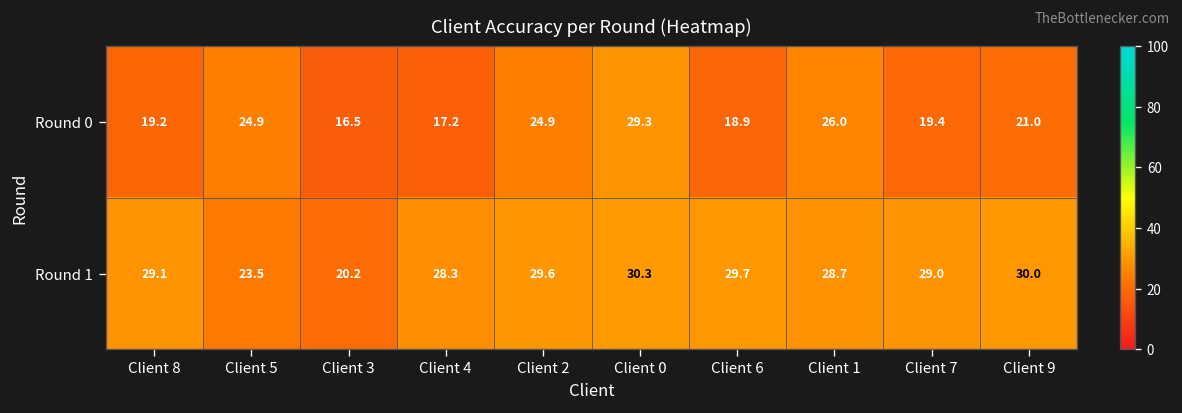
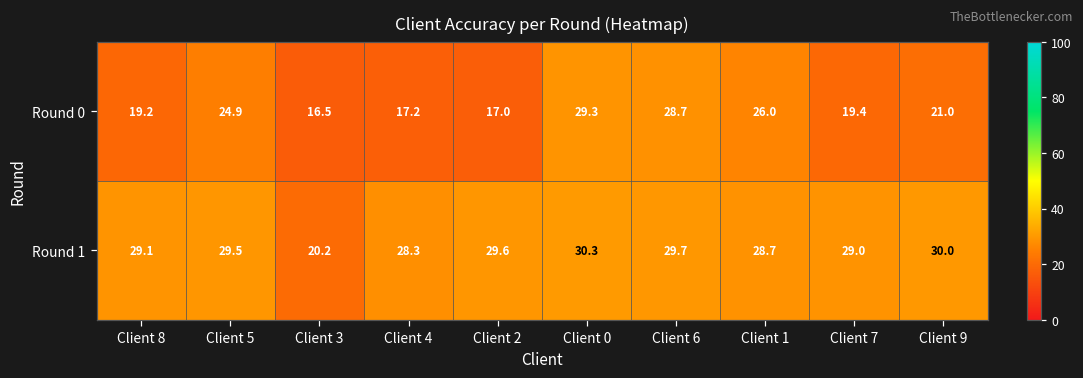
Round 0, Client 2: 24.9 -> 17.0
Round 0, Client 6: 18.9 -> 28.7
Round 1, Client 5: 23.5 -> 29.5
